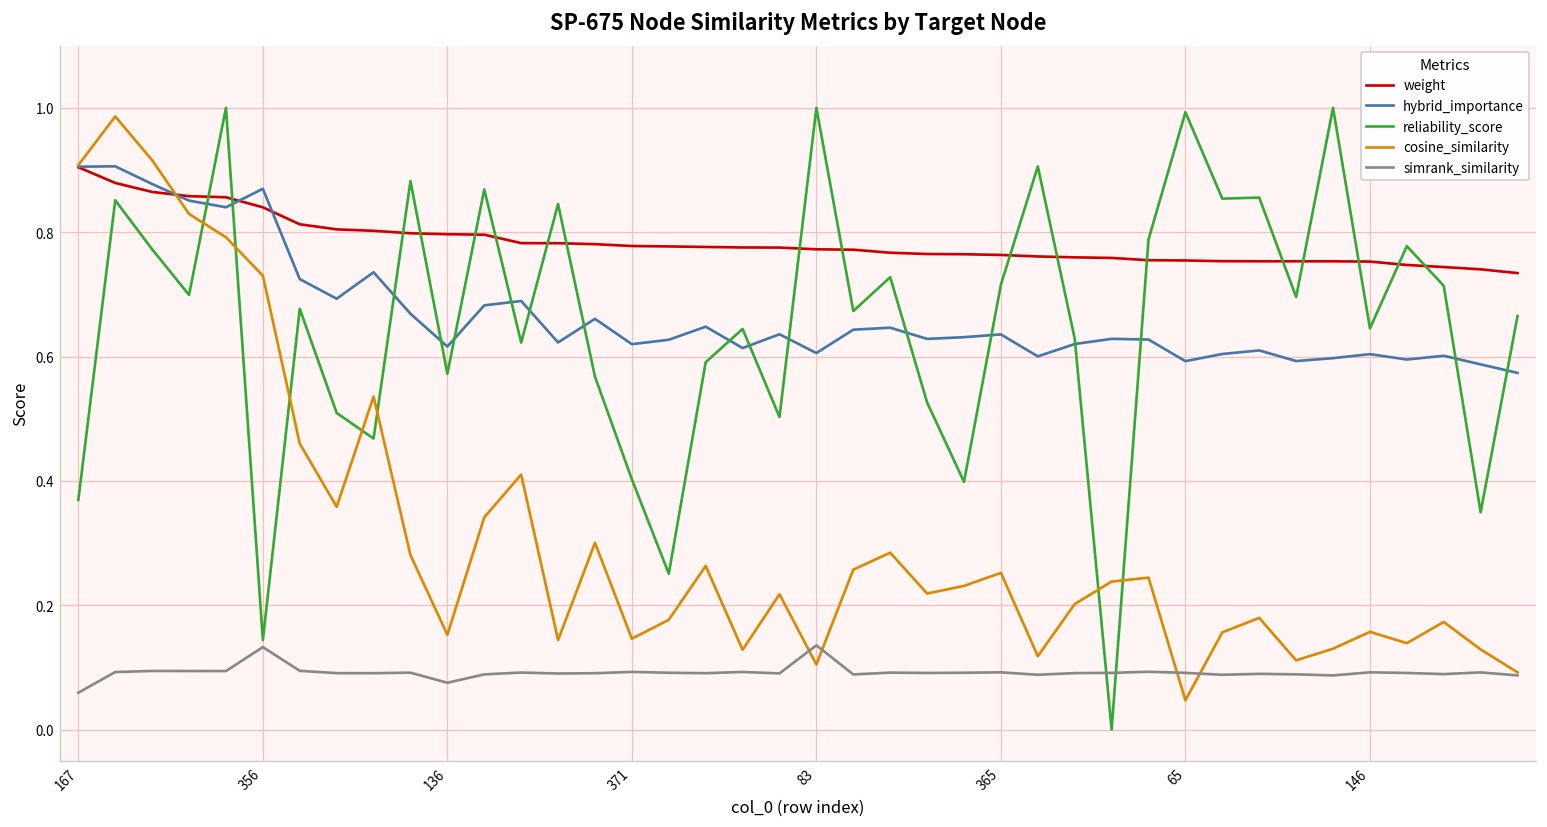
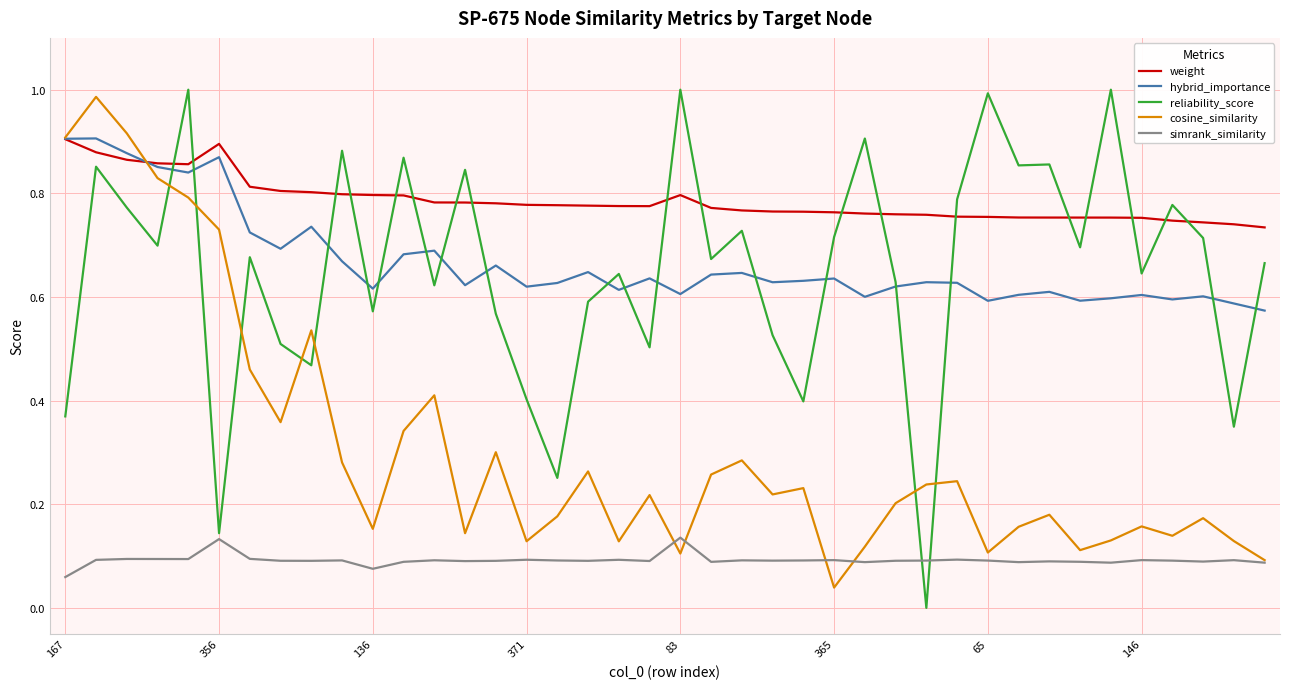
weight, 356: 0.84 -> 0.90
cosine_similarity, 371: 0.15 -> 0.13
weight, 83: 0.77 -> 0.80
cosine_similarity, 365: 0.25 -> 0.04
cosine_similarity, 65: 0.05 -> 0.11
